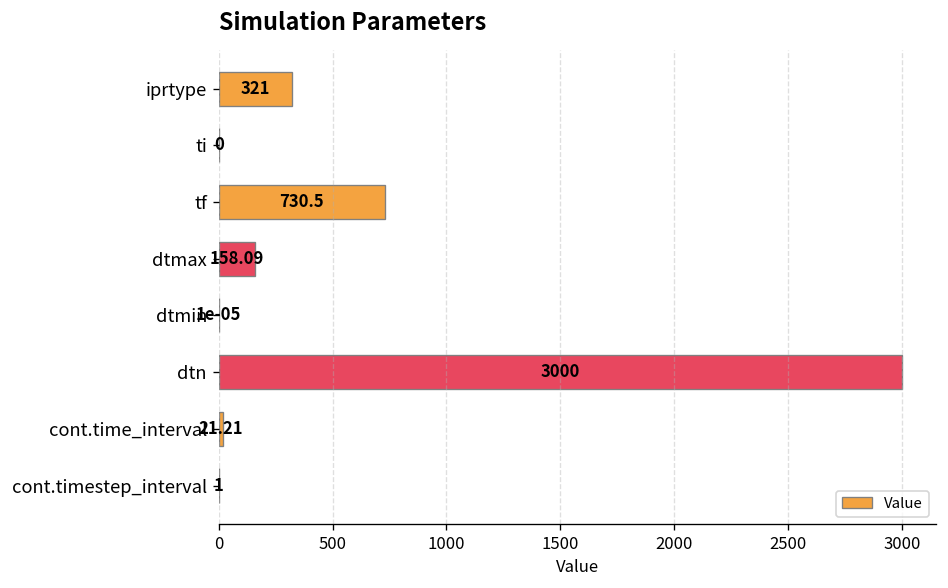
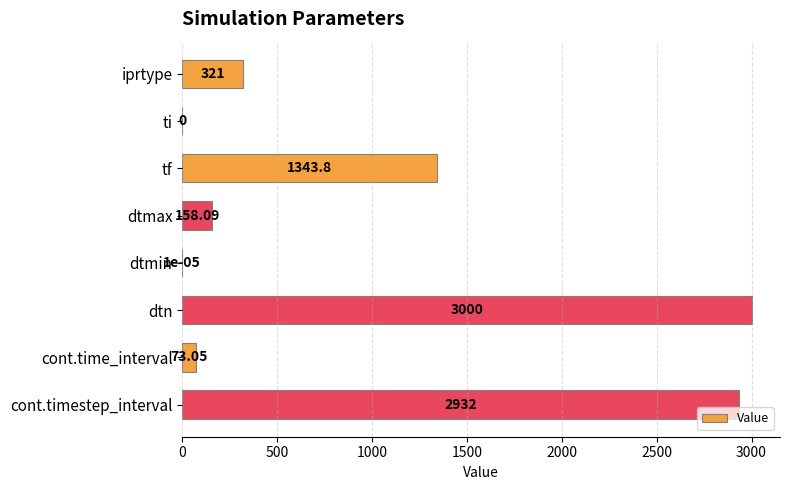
tf: 730.5 -> 1343.8
cont.time_interval: 21.21 -> 73.05
cont.timestep_interval: 1 -> 2932
